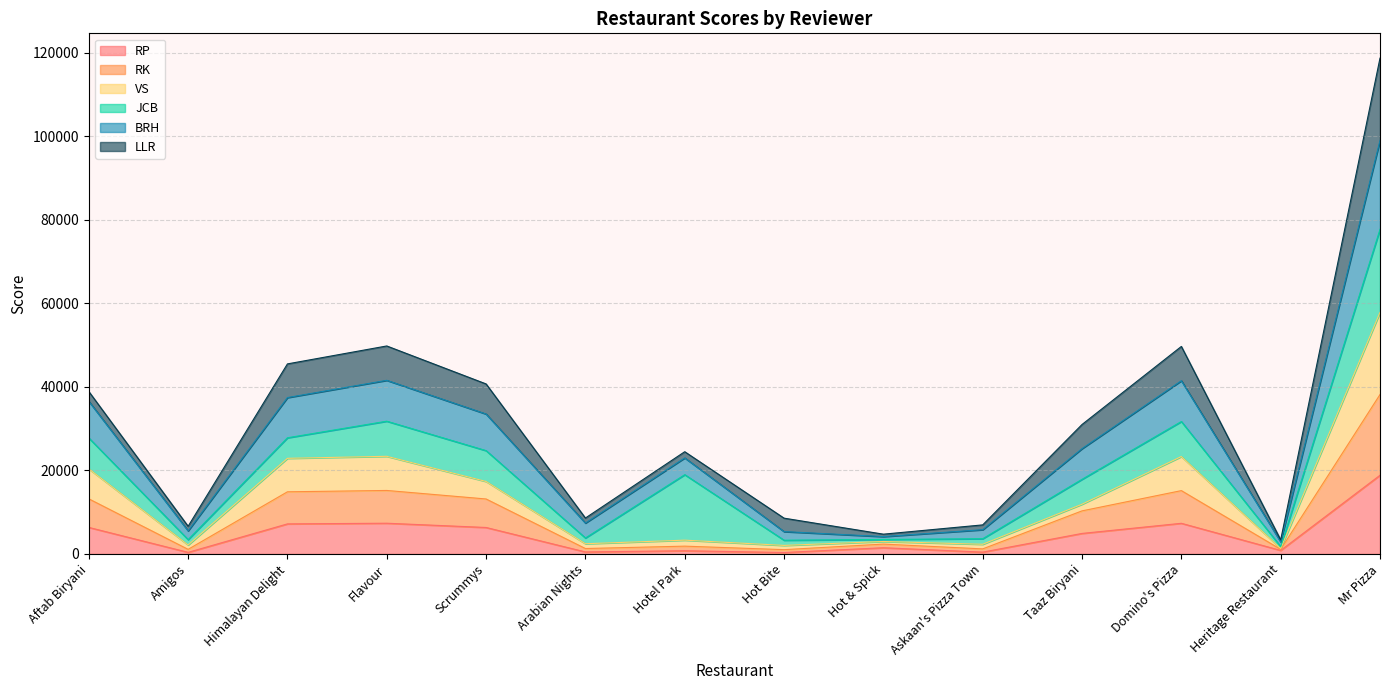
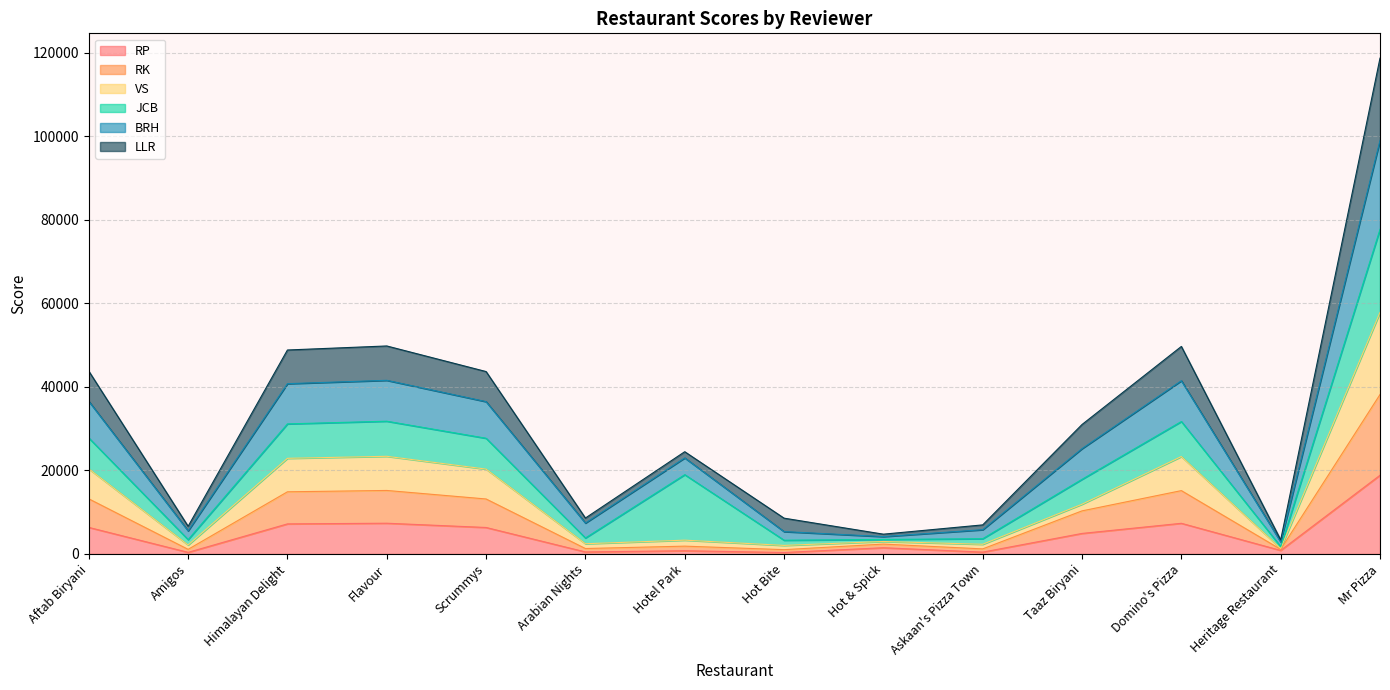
LLR, Aftab Biryani: 2000 -> 7000
JCB, Himalayan Delight: 5000 -> 8000
VS, Scrummys: 4000 -> 7000
